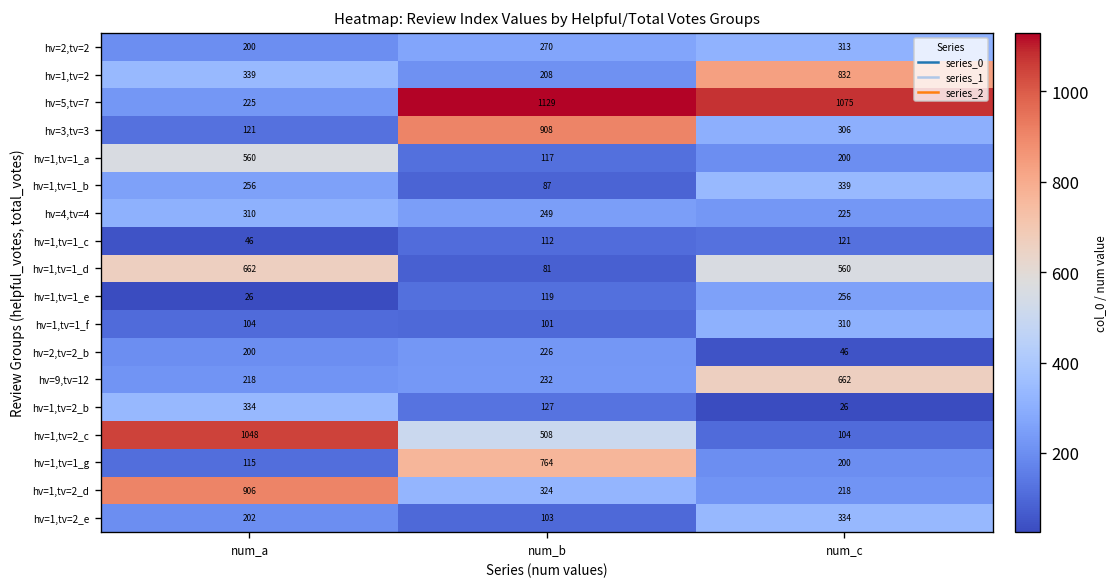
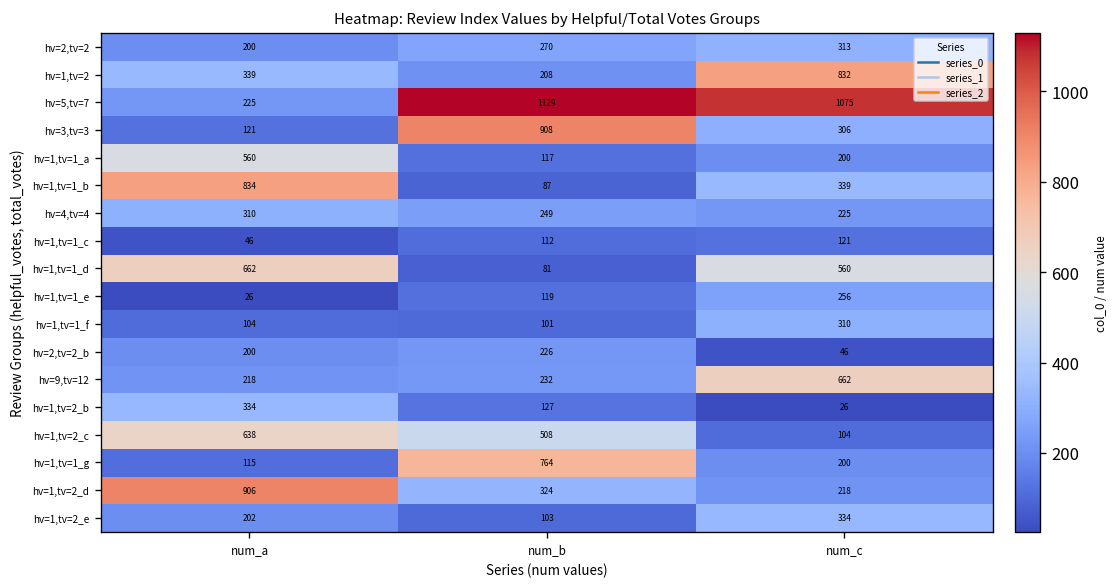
hv=1,tv=1_b, num_a: 256 -> 834
hv=1,tv=2_c, num_a: 1048 -> 638
